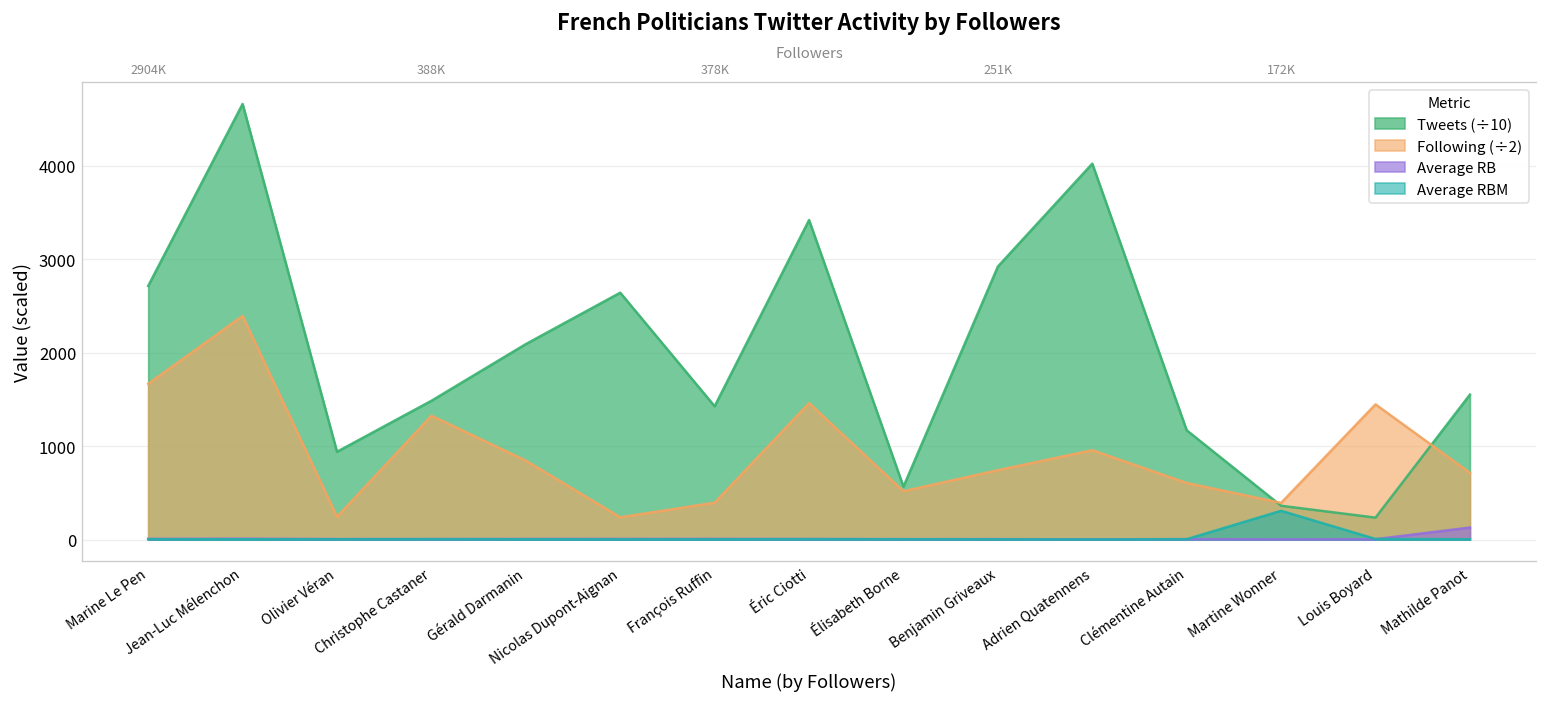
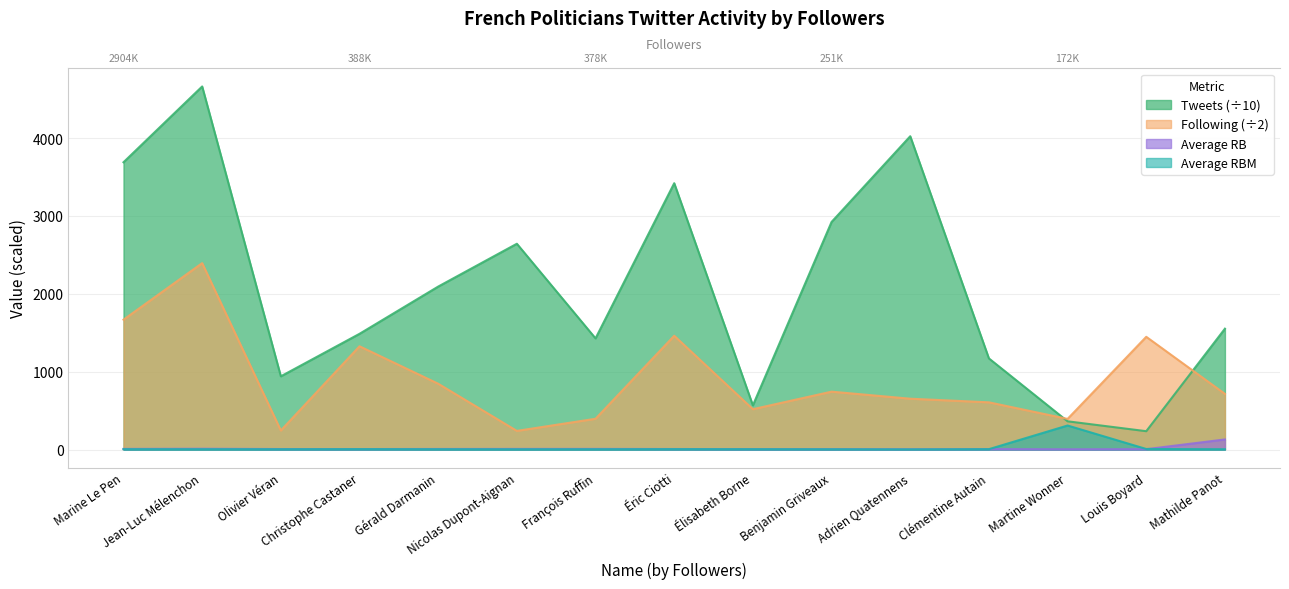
Tweets (÷10), Marine Le Pen: 2700 -> 3700
Following (÷2), Adrien Quatennens: 1000 -> 700
